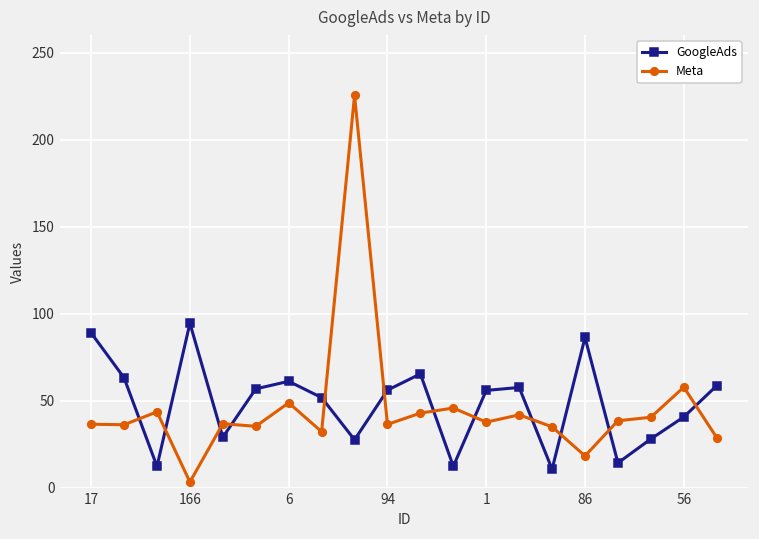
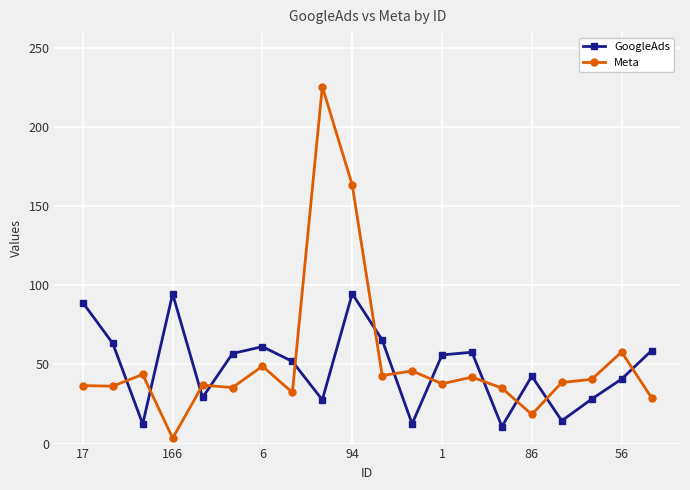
GoogleAds, 94: 56 -> 95
Meta, 94: 37 -> 163
GoogleAds, 86: 86 -> 43
